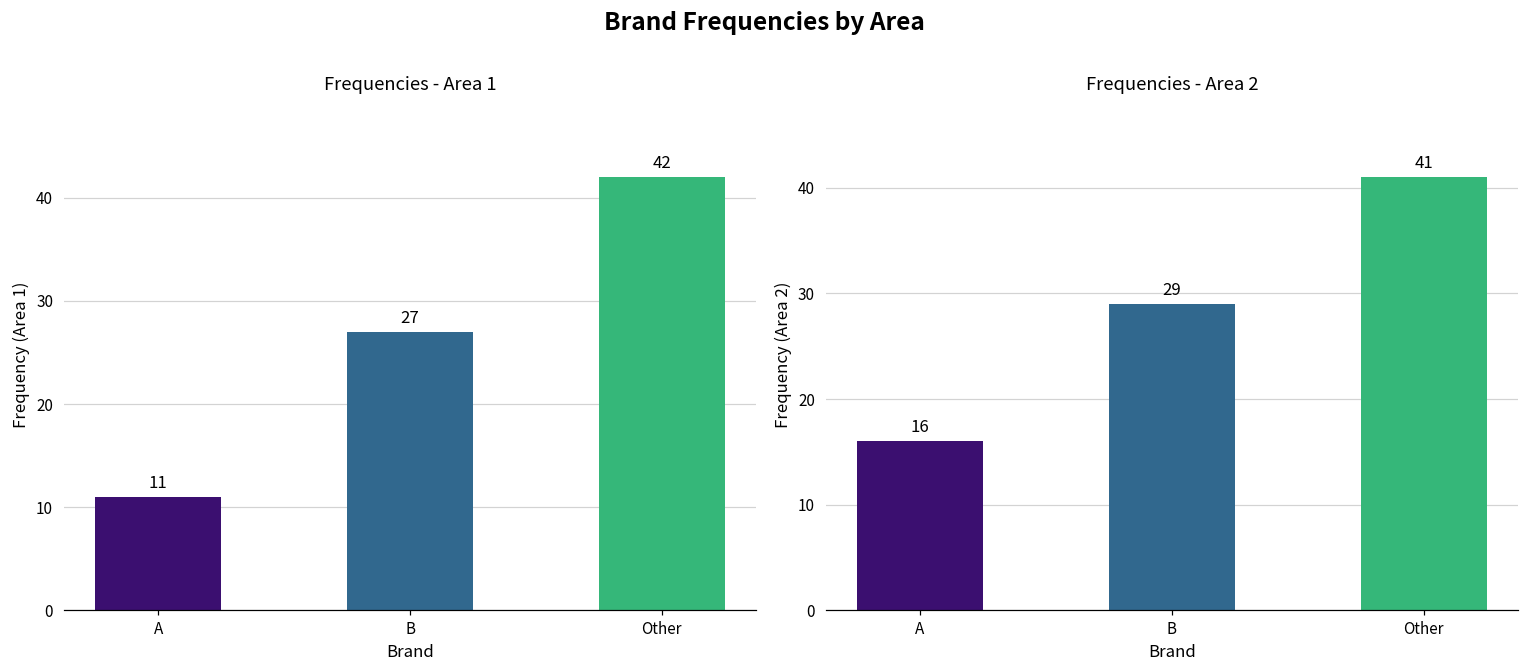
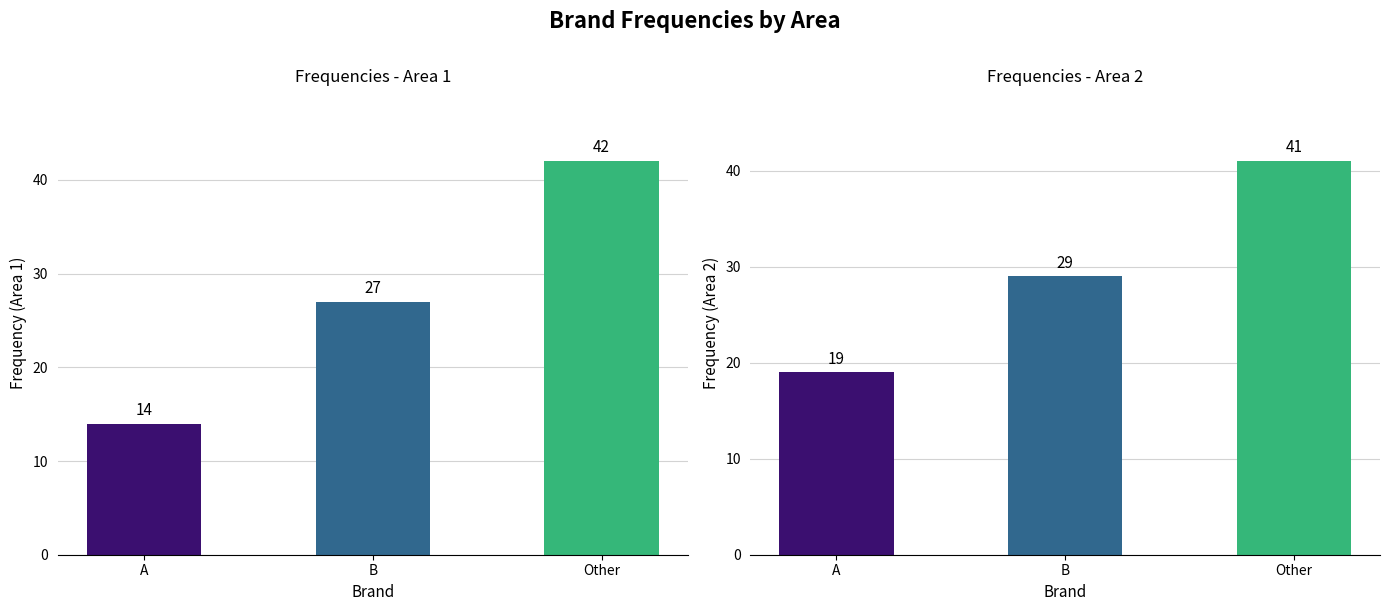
Frequencies - Area 1, A: 11 -> 14
Frequencies - Area 2, A: 16 -> 19
